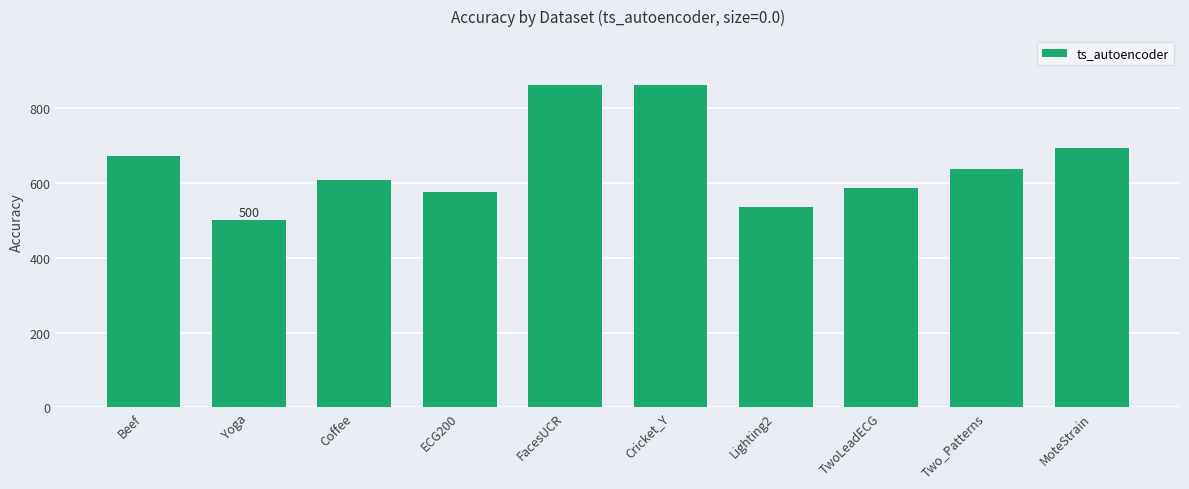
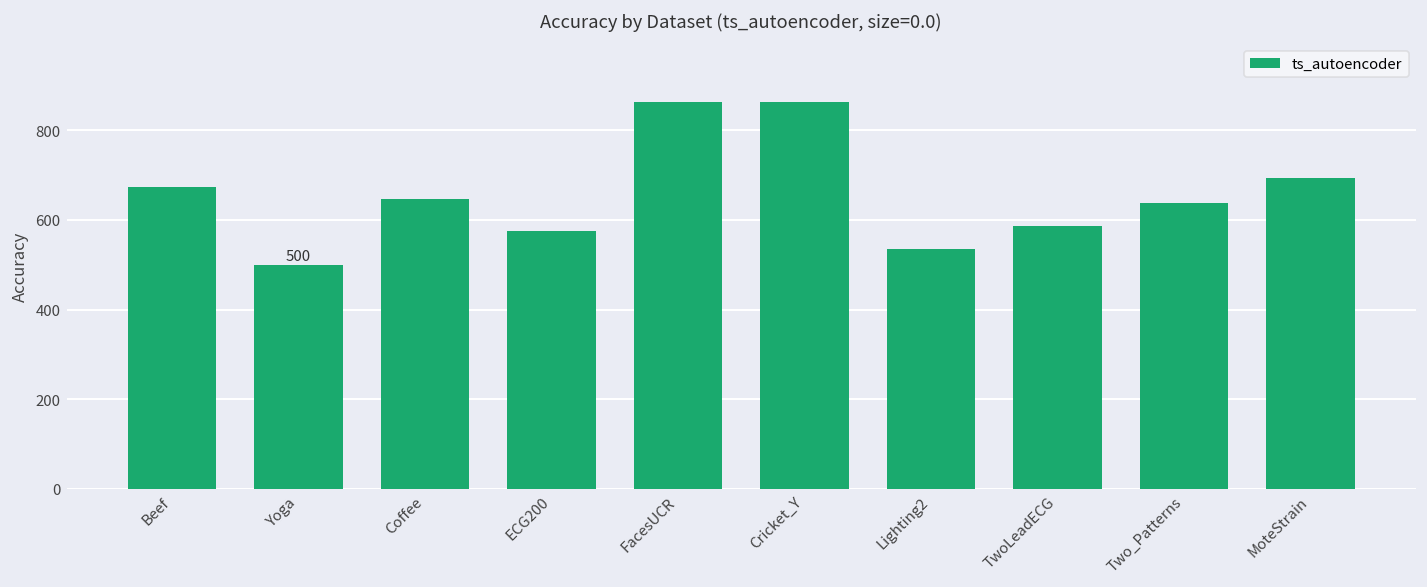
Coffee: 610 -> 650
